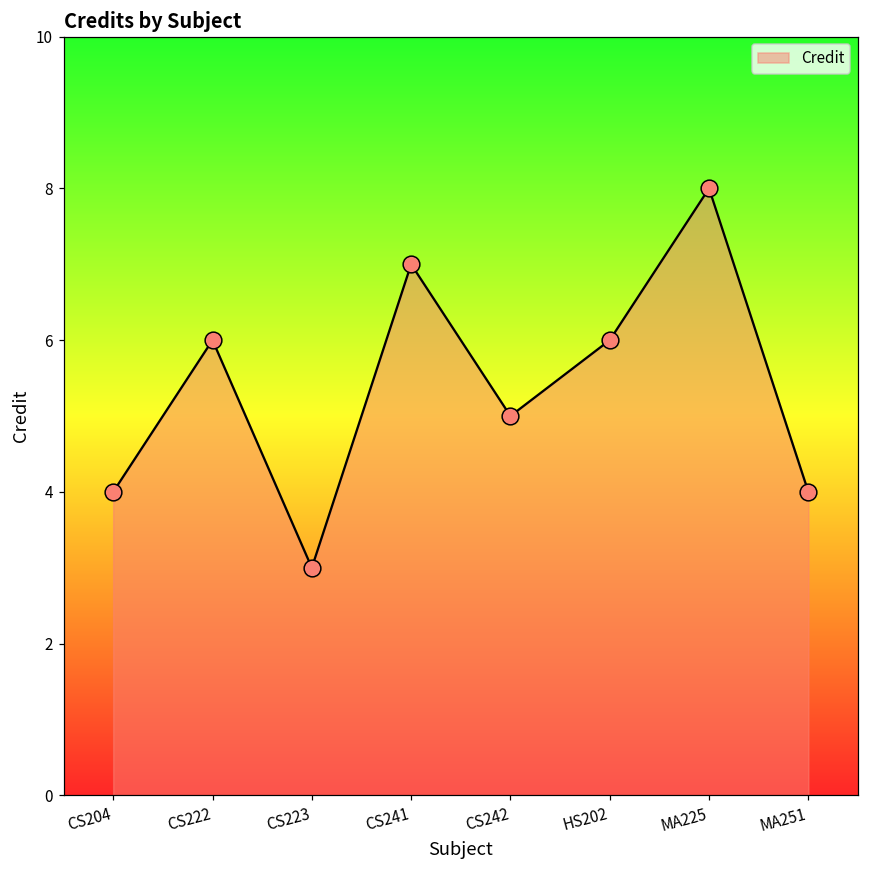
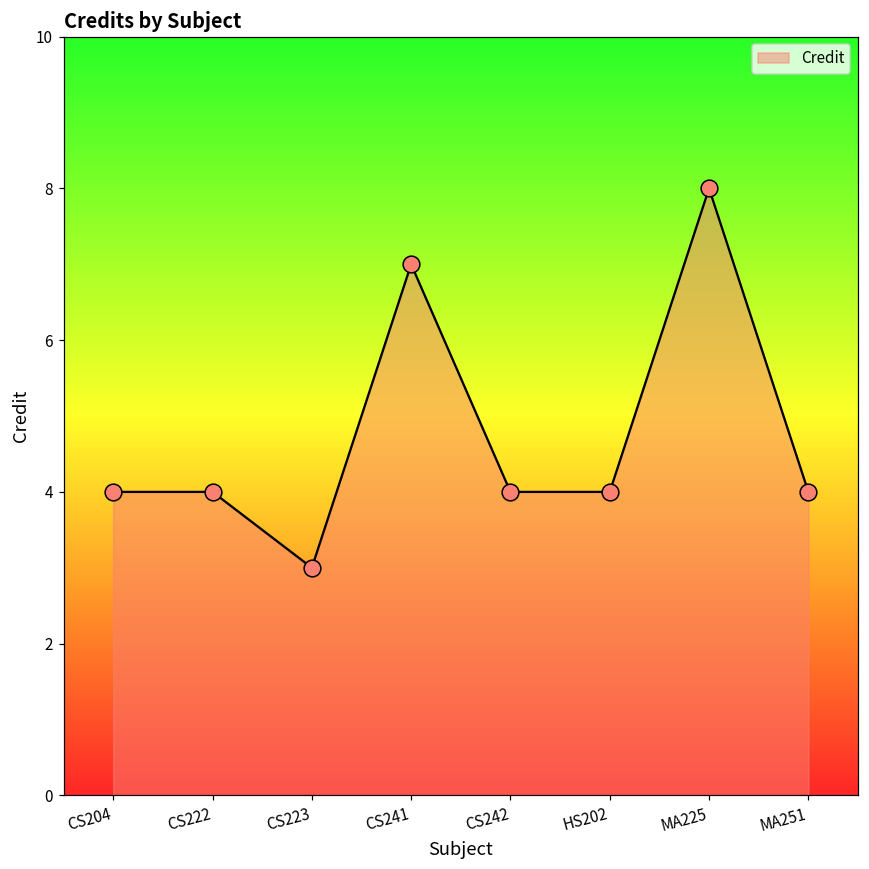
CS222: 6 -> 4
CS242: 5 -> 4
HS202: 6 -> 4
